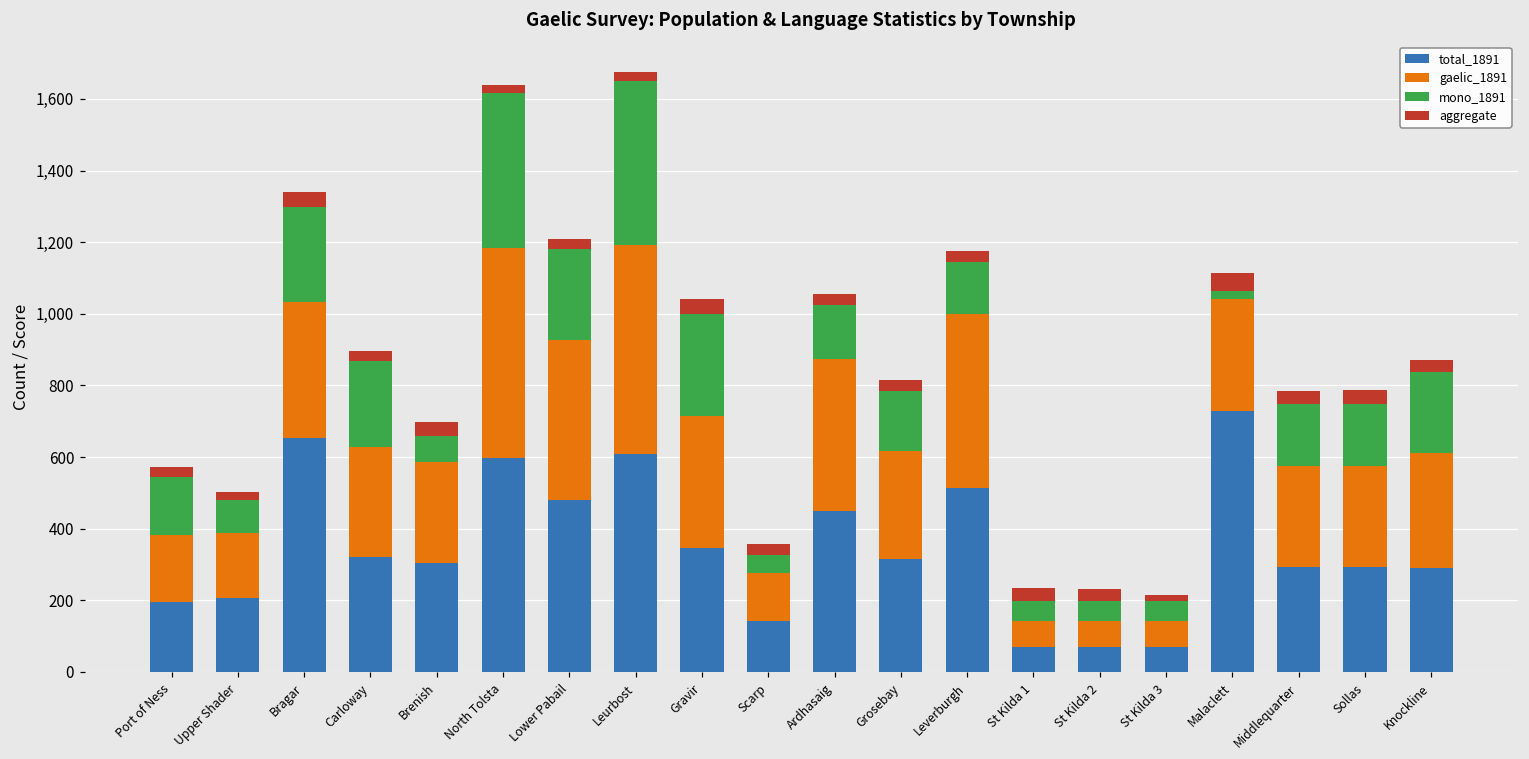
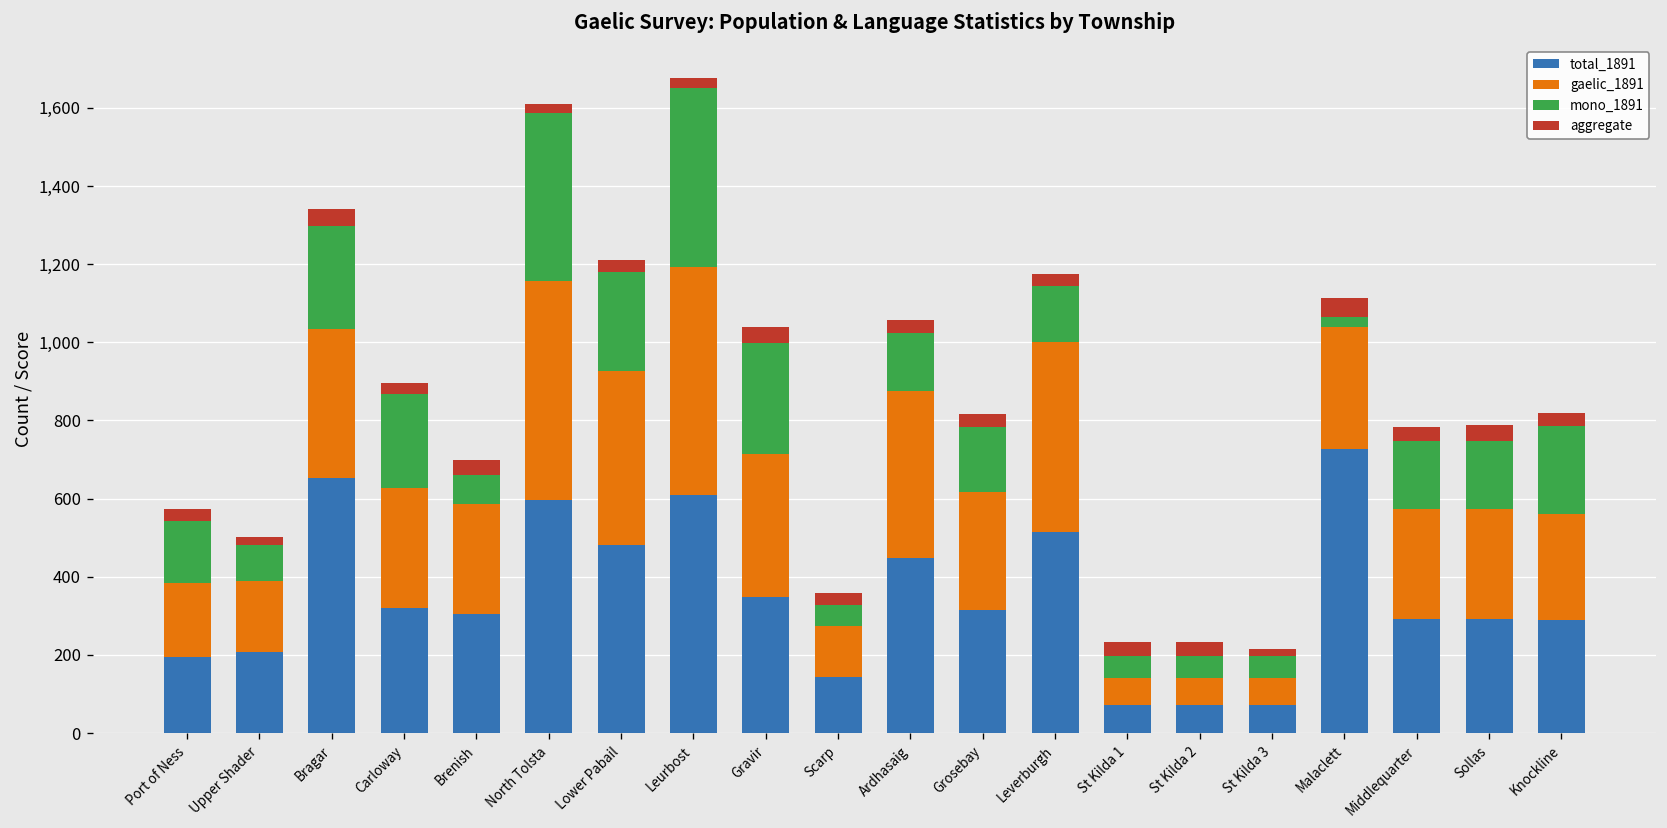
gaelic_1891, North Tolsta: 590 -> 560
gaelic_1891, Knockline: 320 -> 270
